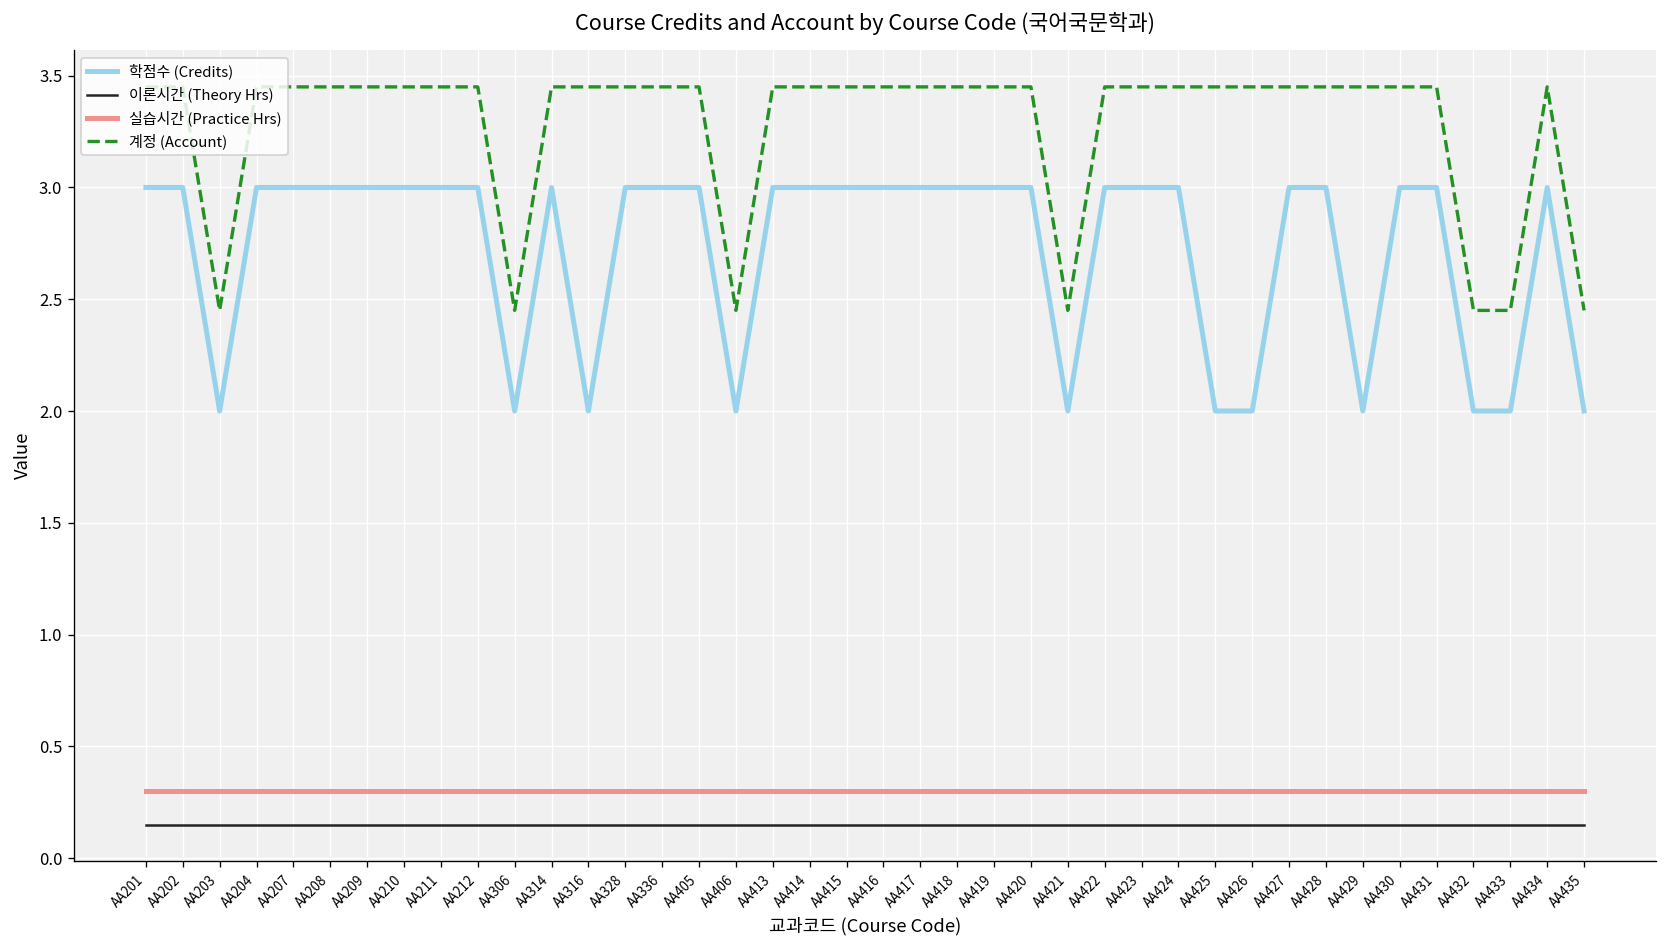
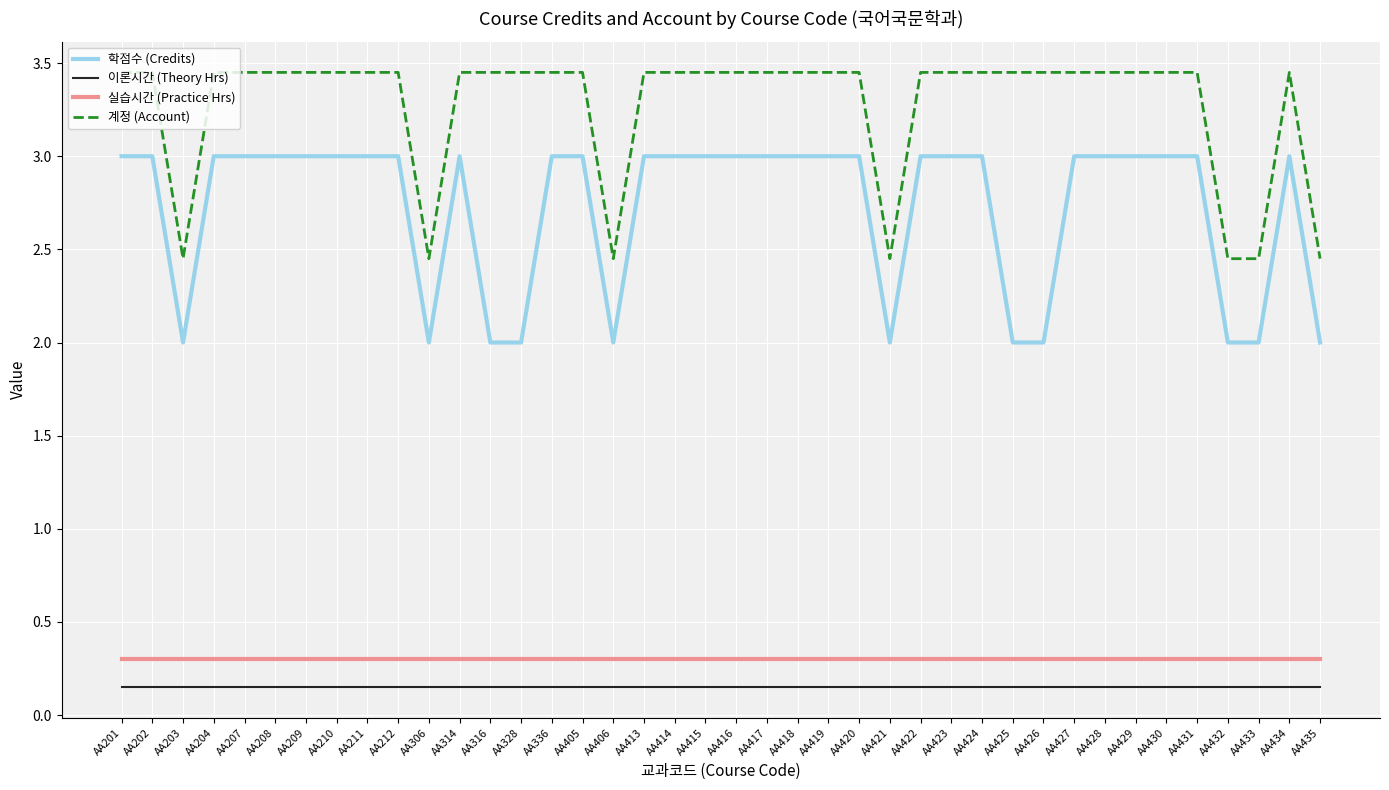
학점수 (Credits), AA328: 3 -> 2
학점수 (Credits), AA429: 2 -> 3
